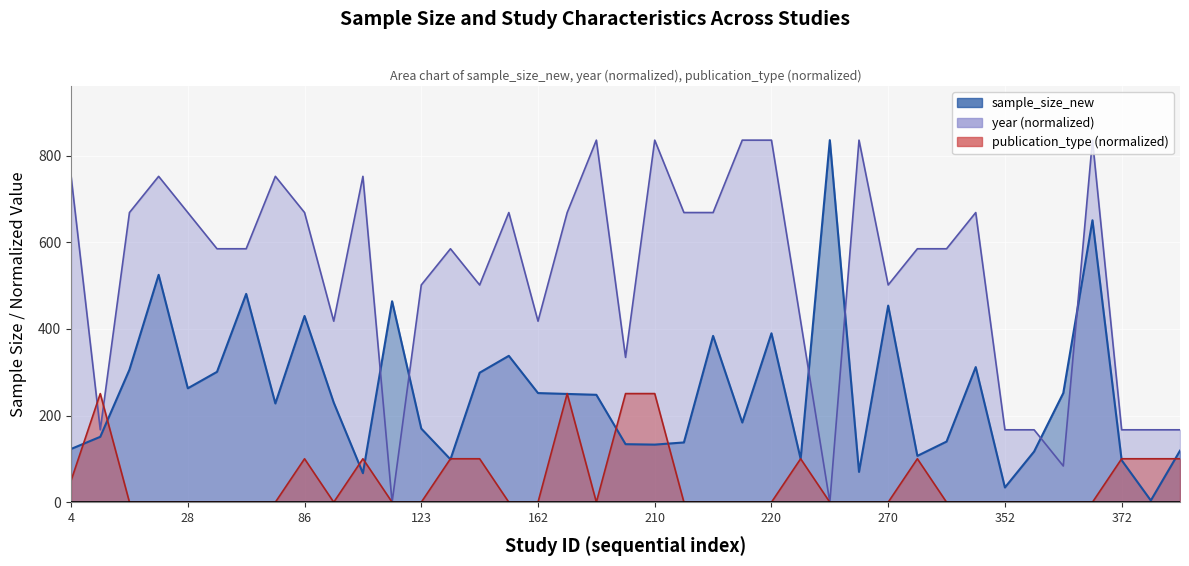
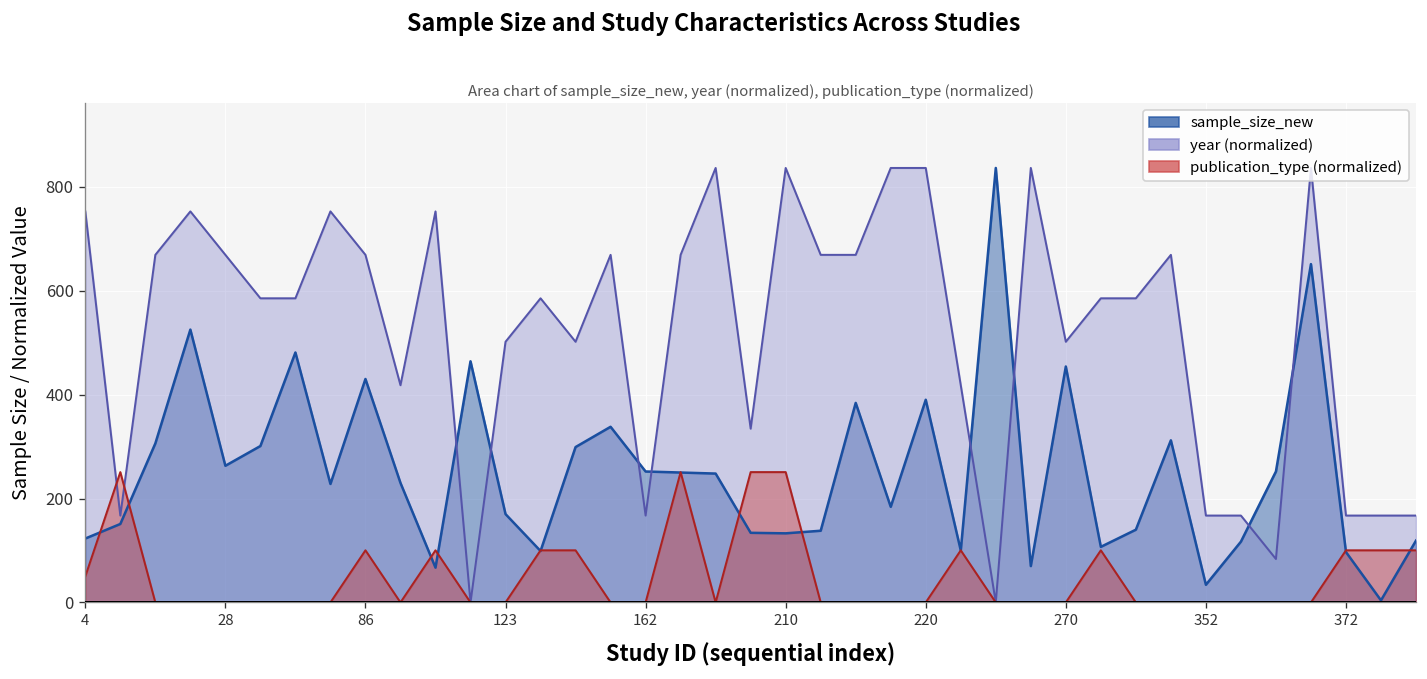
year (normalized), 162: 420 -> 170
